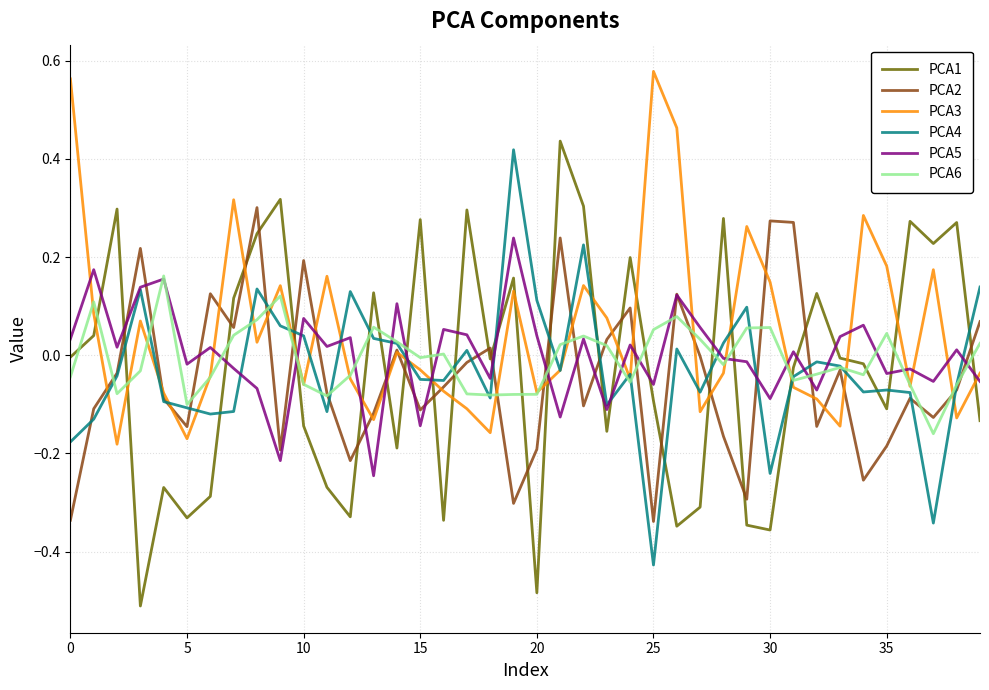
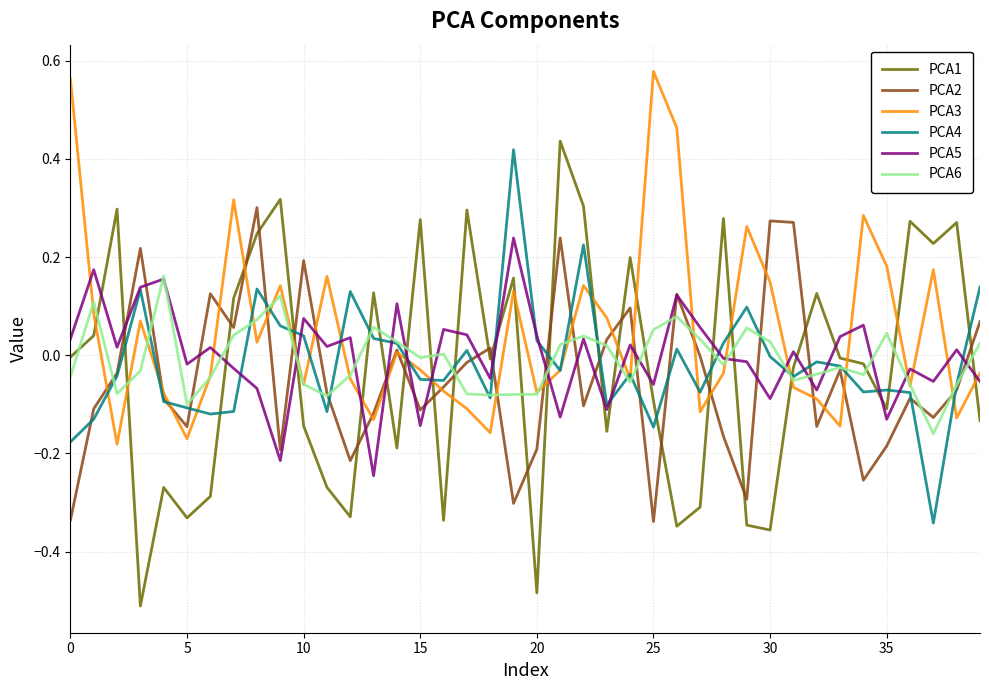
PCA4, 20: 0.11 -> 0.03
PCA4, 25: -0.43 -> -0.15
PCA4, 30: -0.24 -> 0.00
PCA6, 30: 0.06 -> 0.03
PCA5, 35: -0.04 -> -0.13
